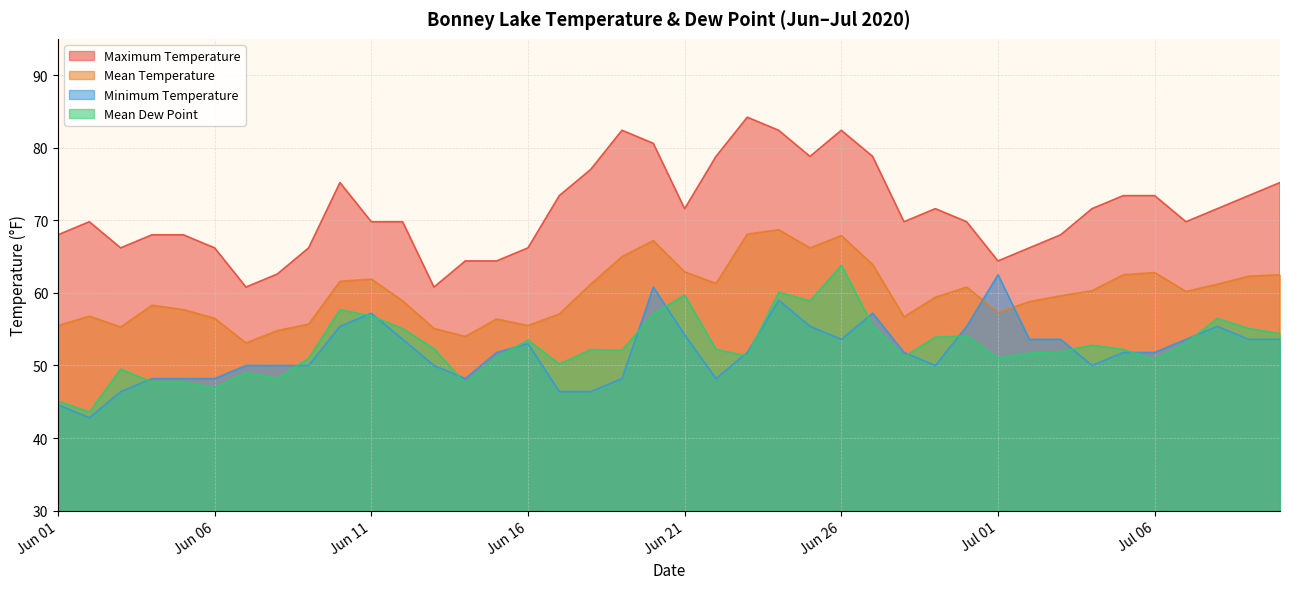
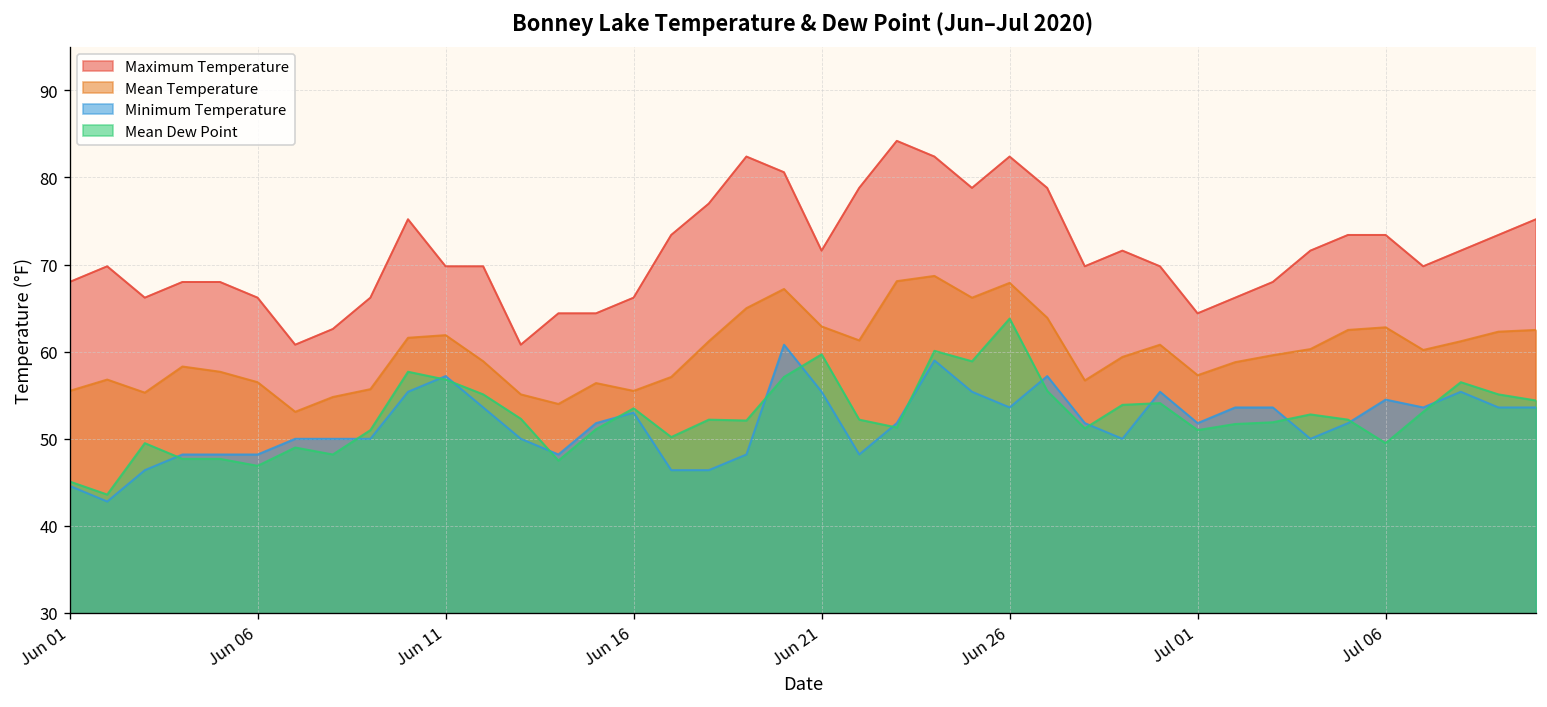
Minimum Temperature, Jun 21: 54 -> 55
Minimum Temperature, Jul 01: 63 -> 52
Minimum Temperature, Jul 06: 52 -> 55
Mean Dew Point, Jul 06: 51 -> 50
